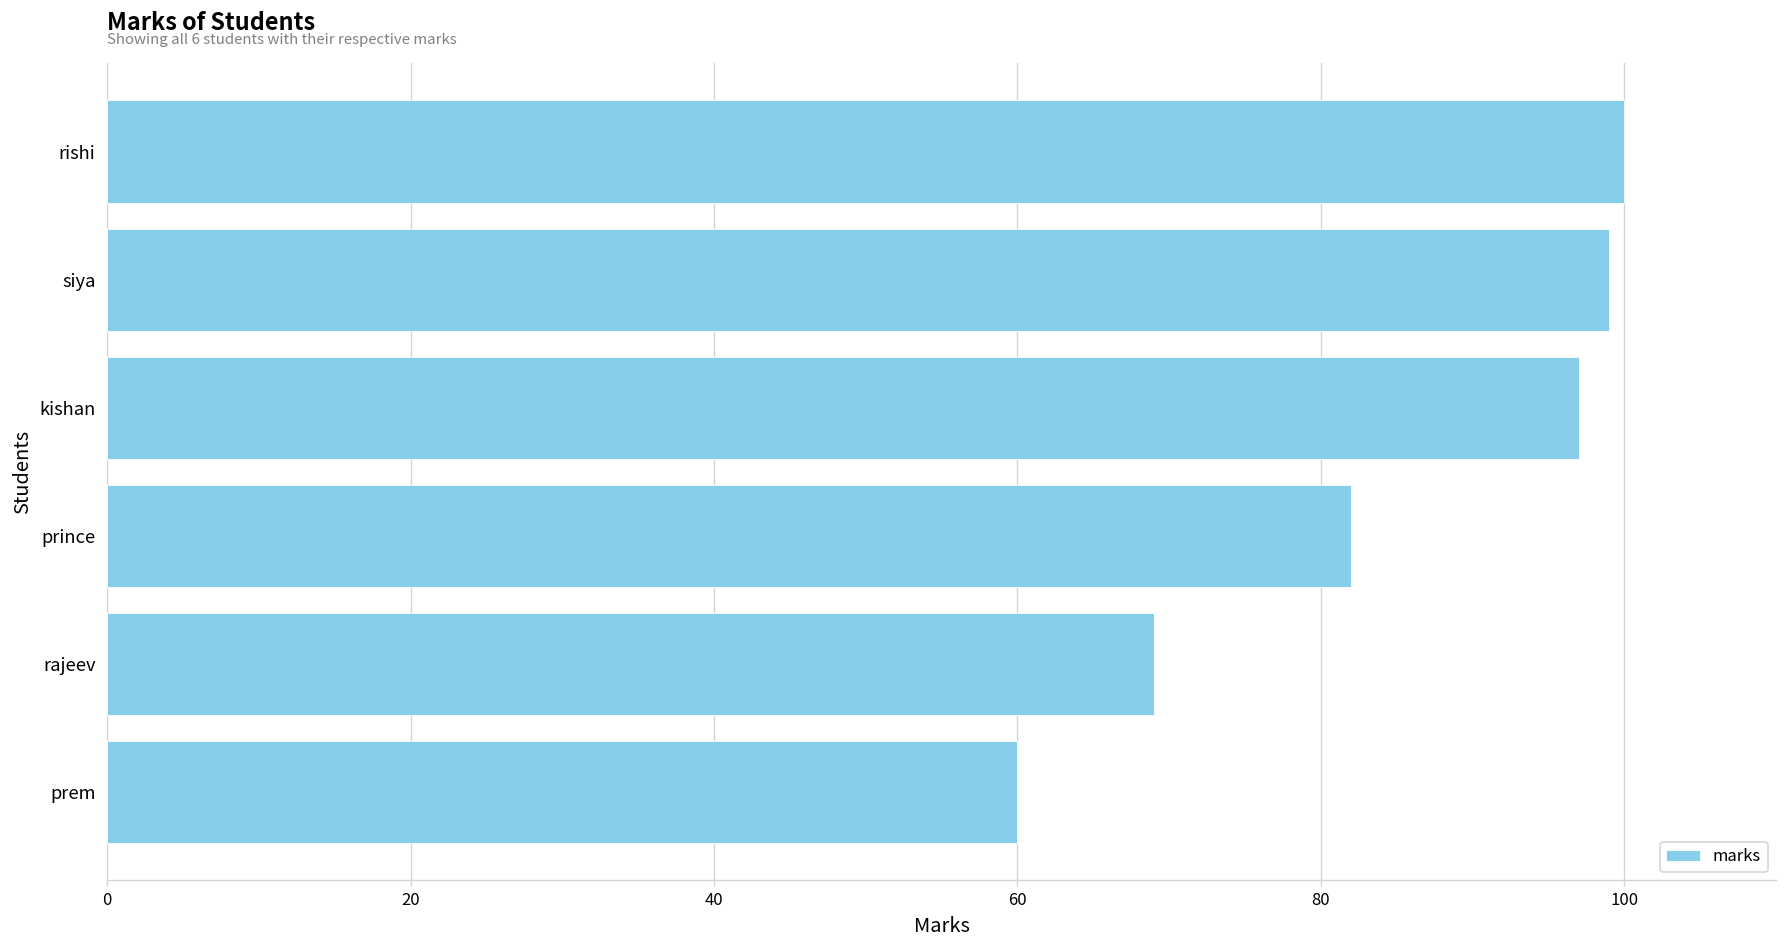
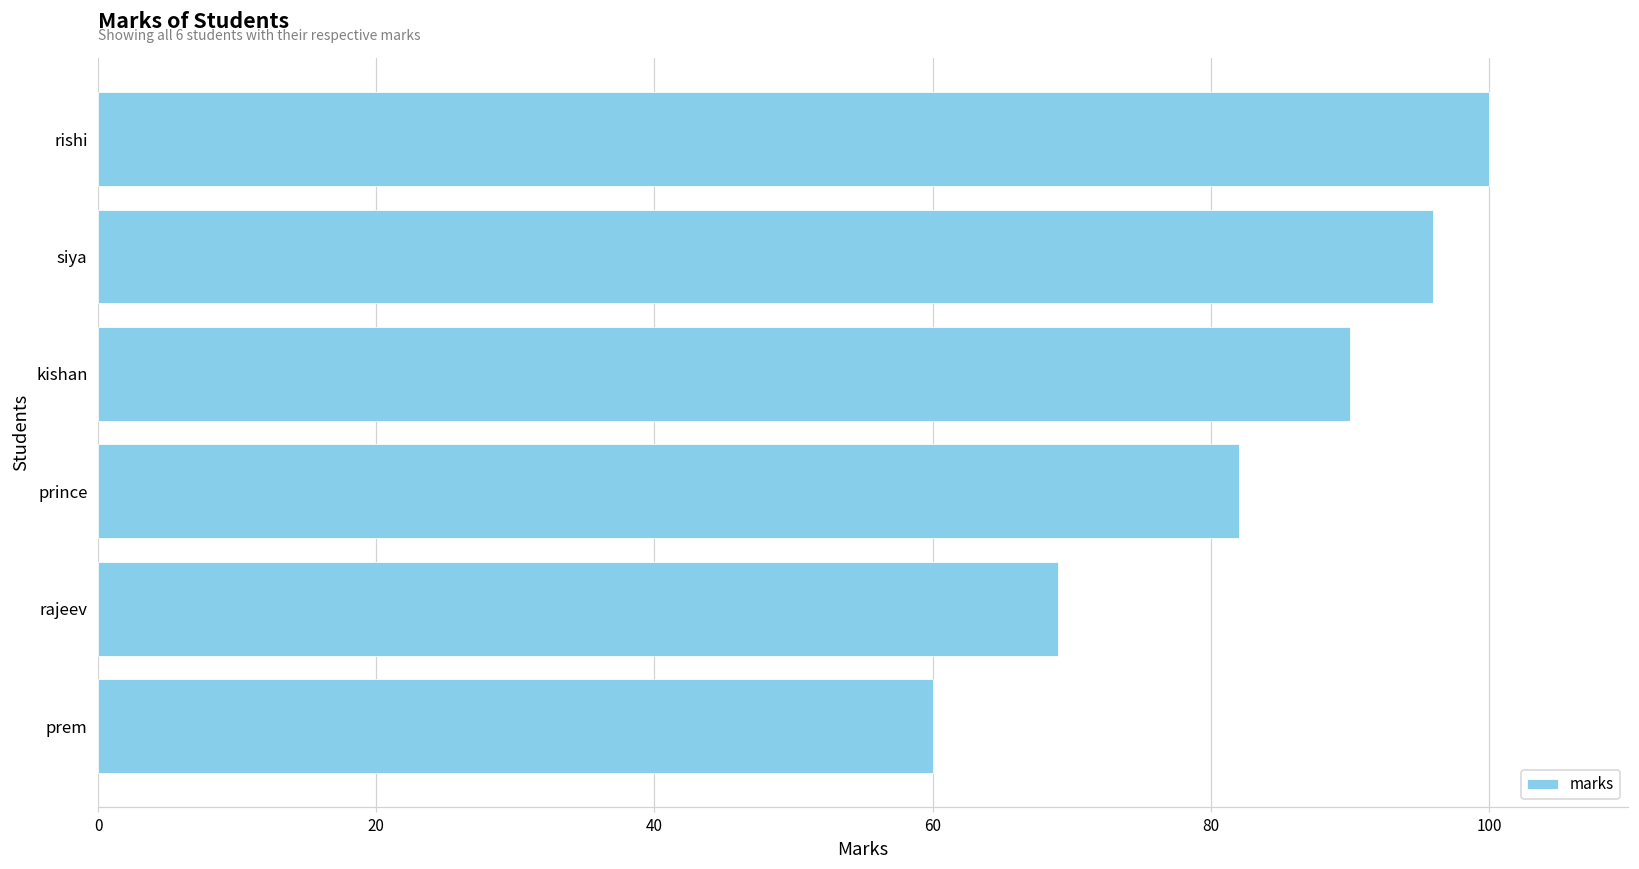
siya: 99 -> 96
kishan: 97 -> 90
